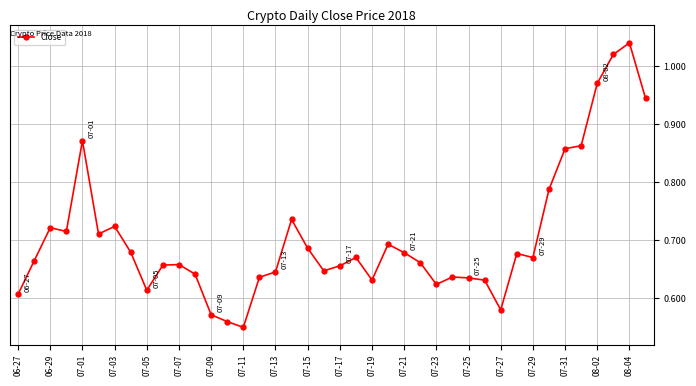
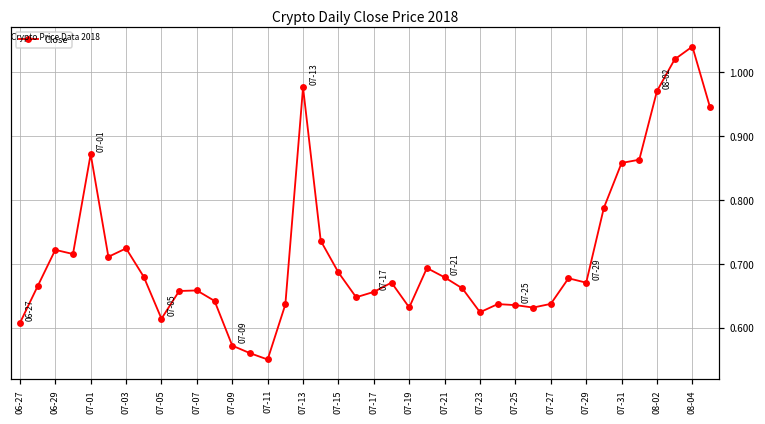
07-13: 0.65 -> 0.98
07-27: 0.58 -> 0.64
